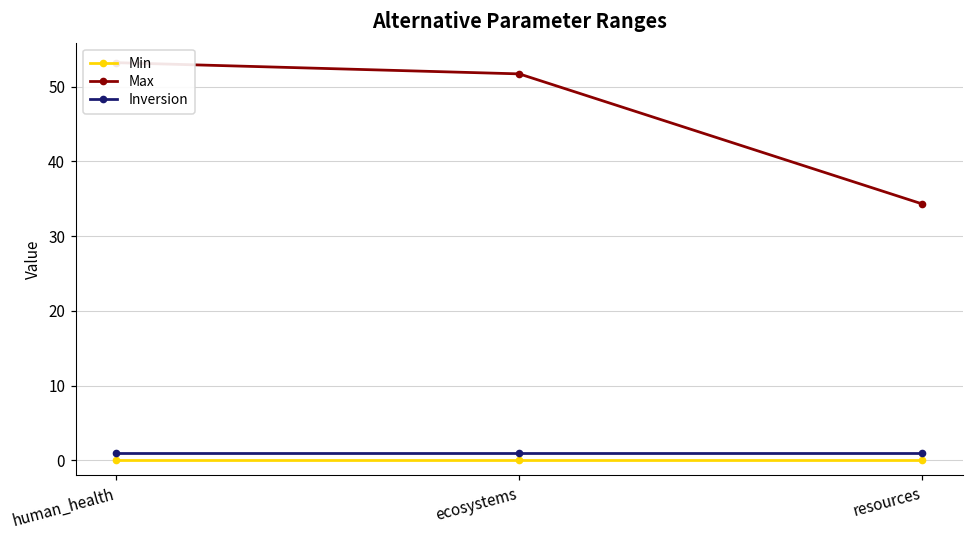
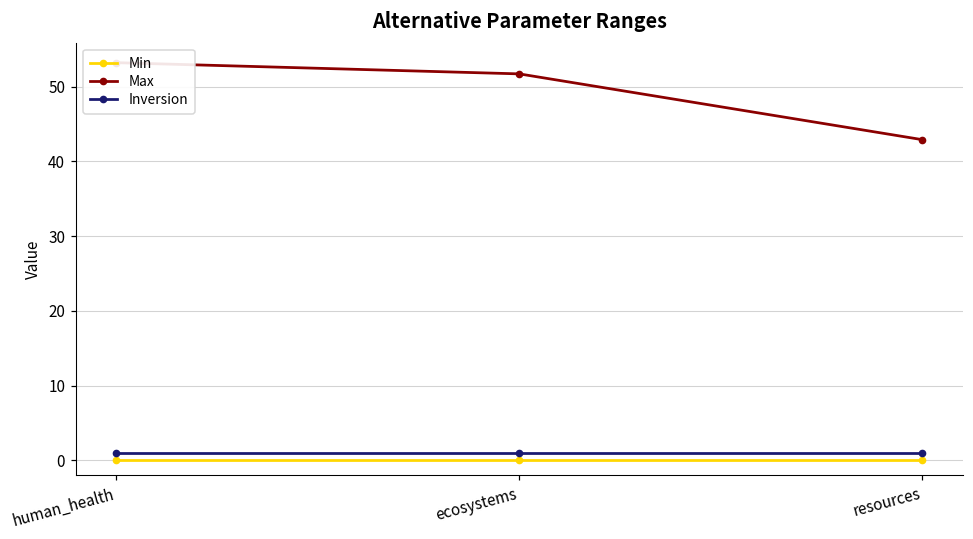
Max, resources: 34 -> 43
